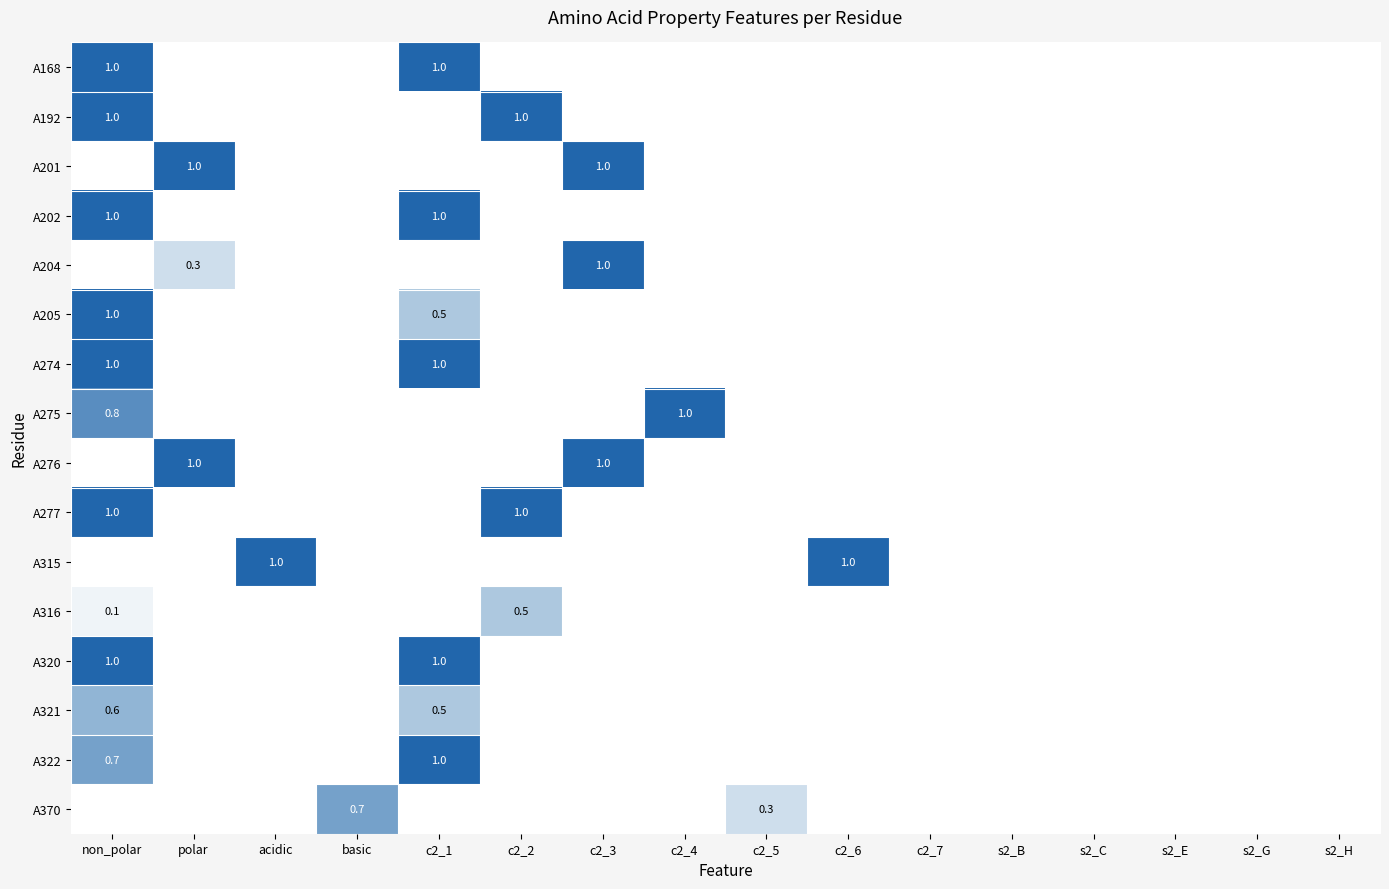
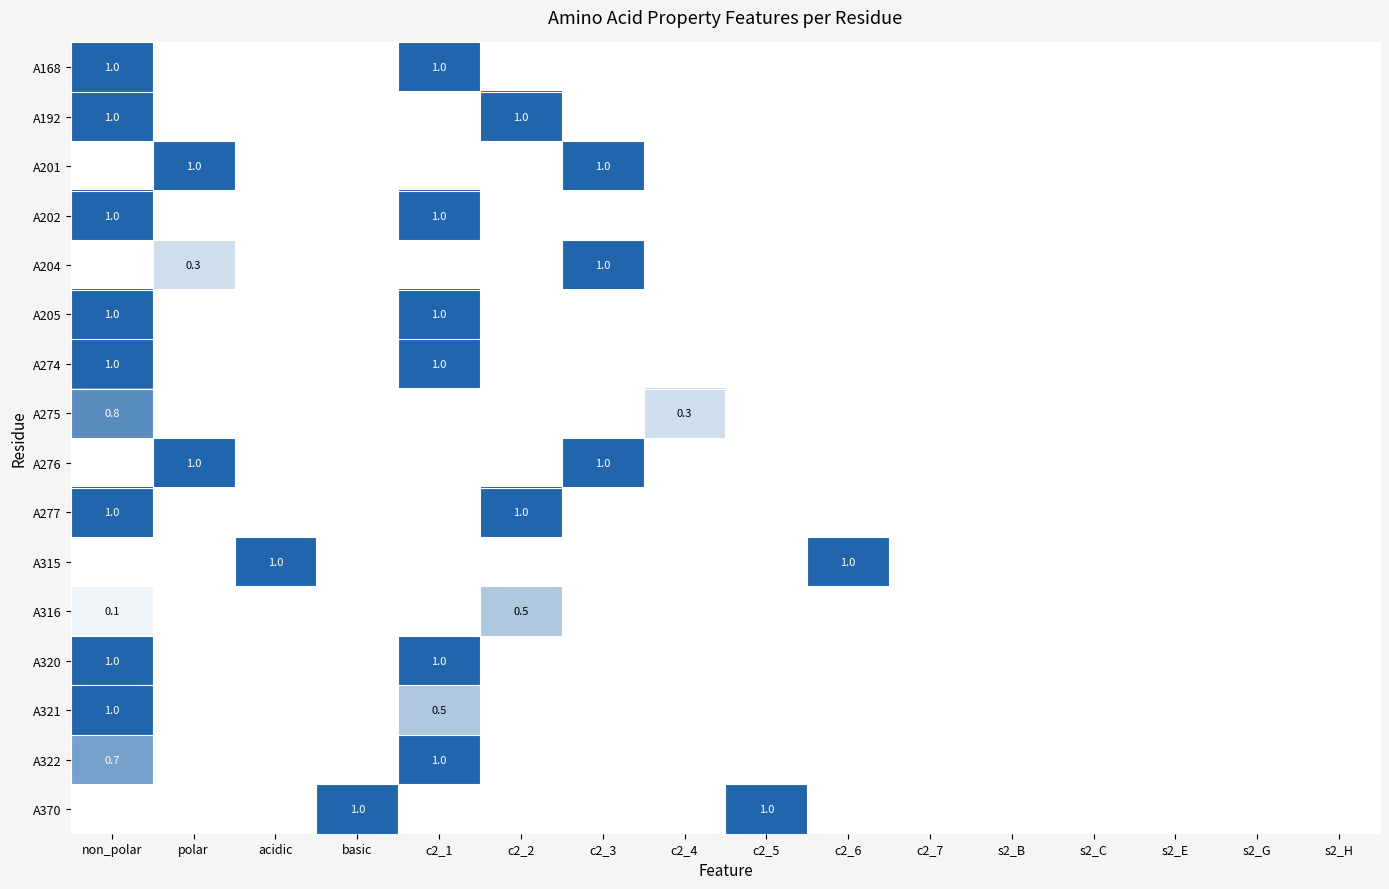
A205, c2_1: 0.5 -> 1.0
A275, c2_4: 1.0 -> 0.3
A321, non_polar: 0.6 -> 1.0
A370, basic: 0.7 -> 1.0
A370, c2_5: 0.3 -> 1.0
